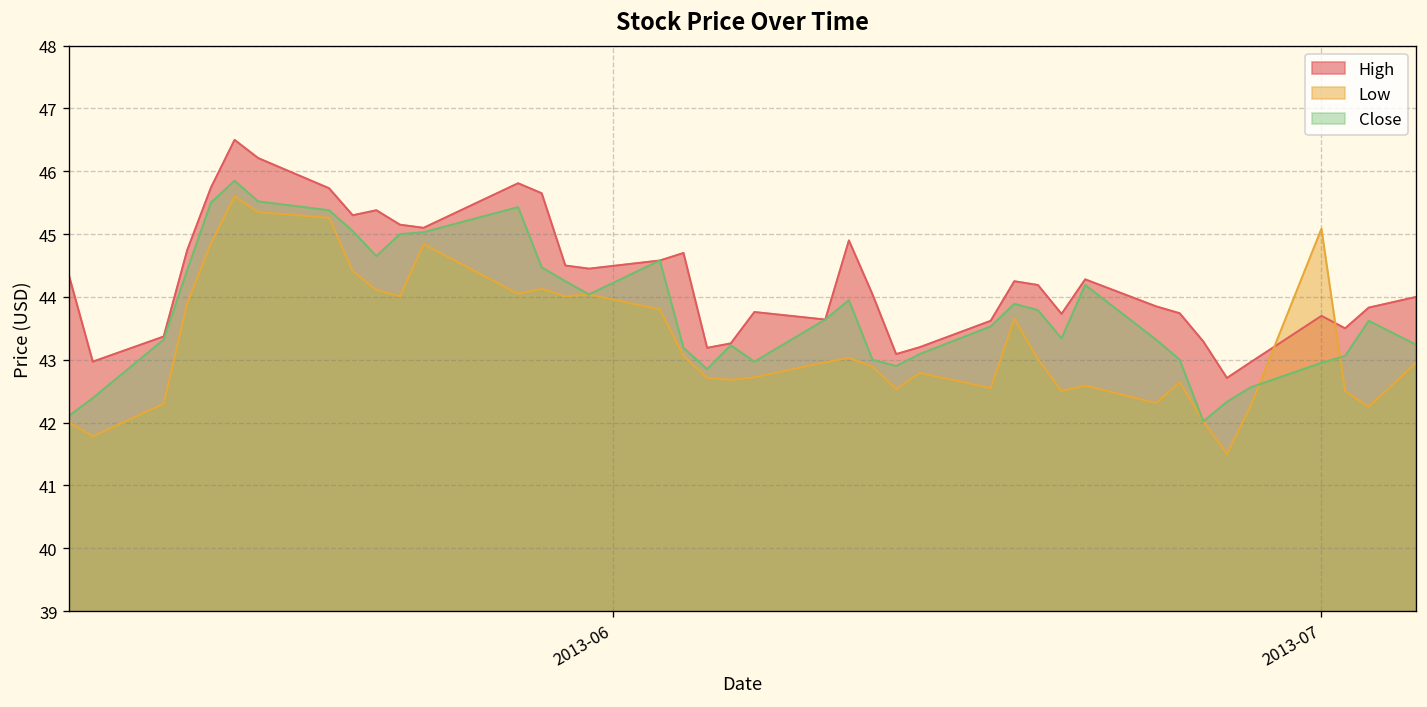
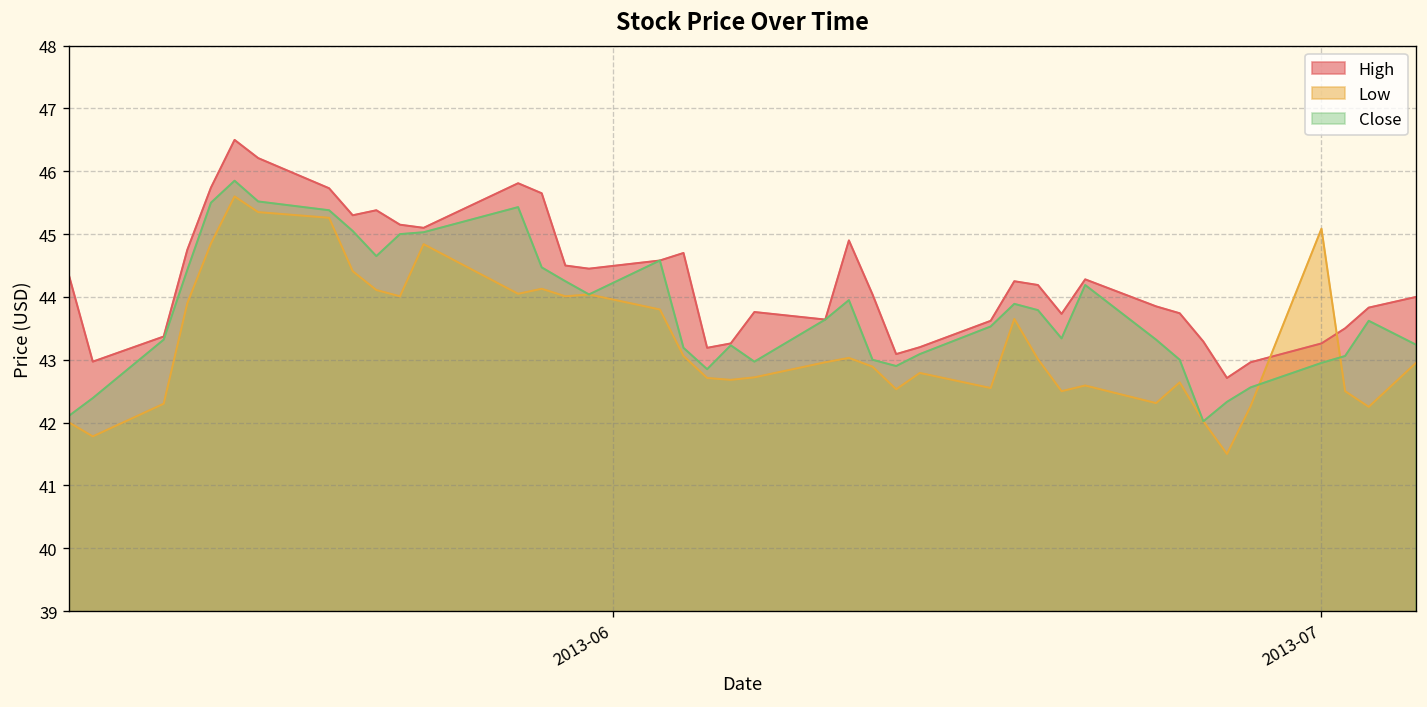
High, 2013-07: 43.7 -> 43.3
